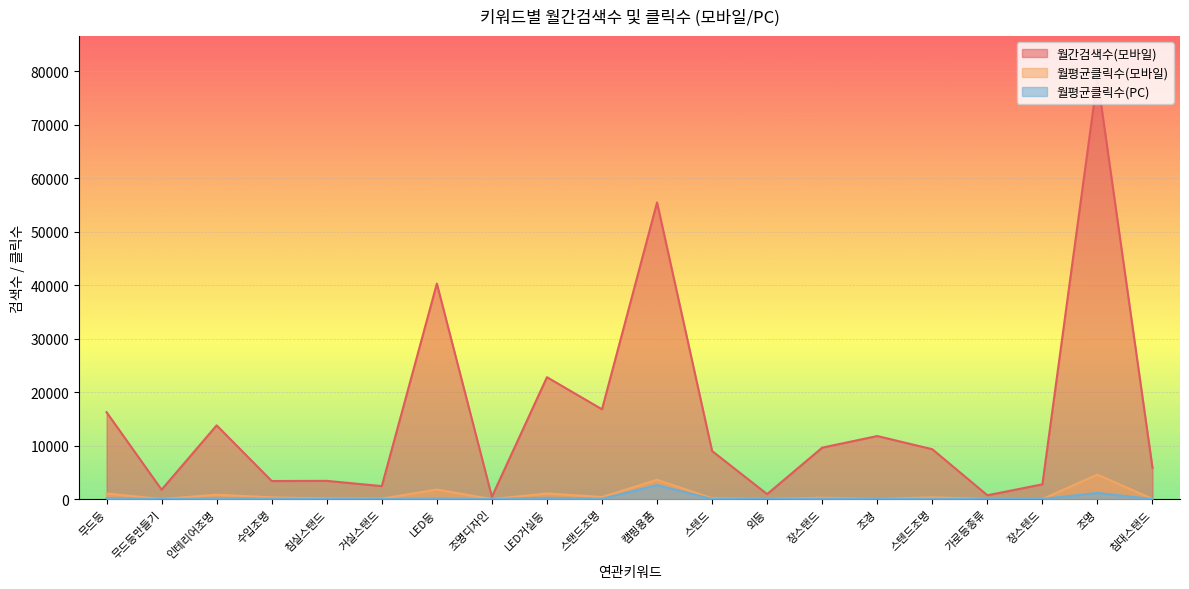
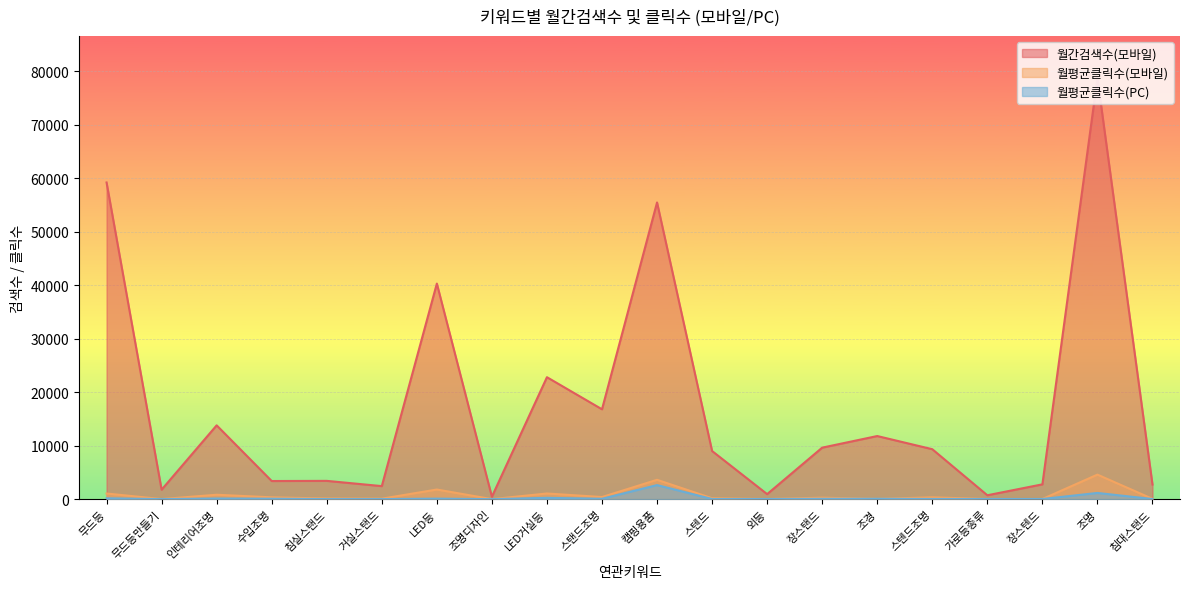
월간검색수(모바일), 무드등: 16000 -> 59000
월간검색수(모바일), 침대스탠드: 6000 -> 3000
